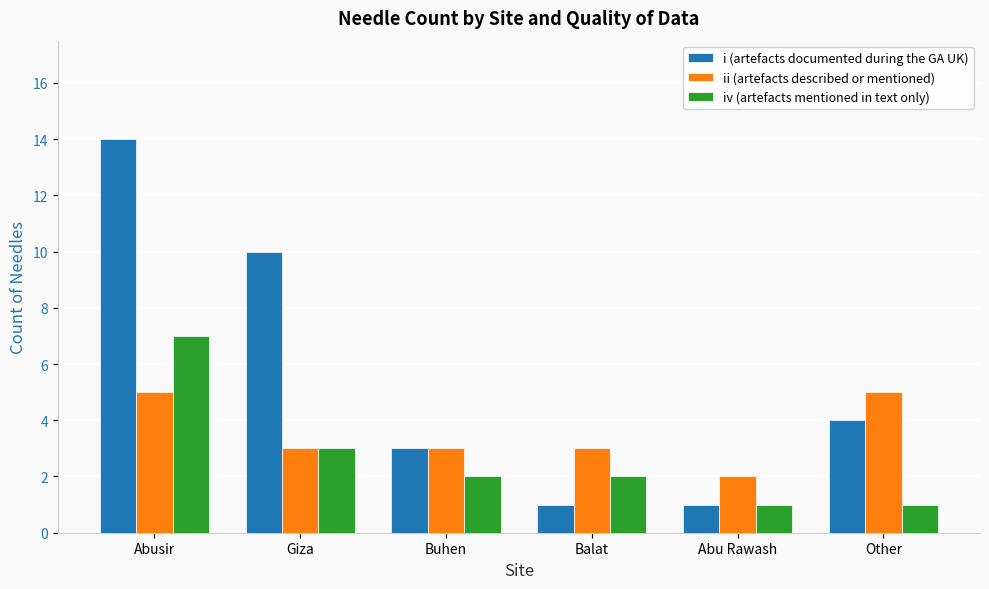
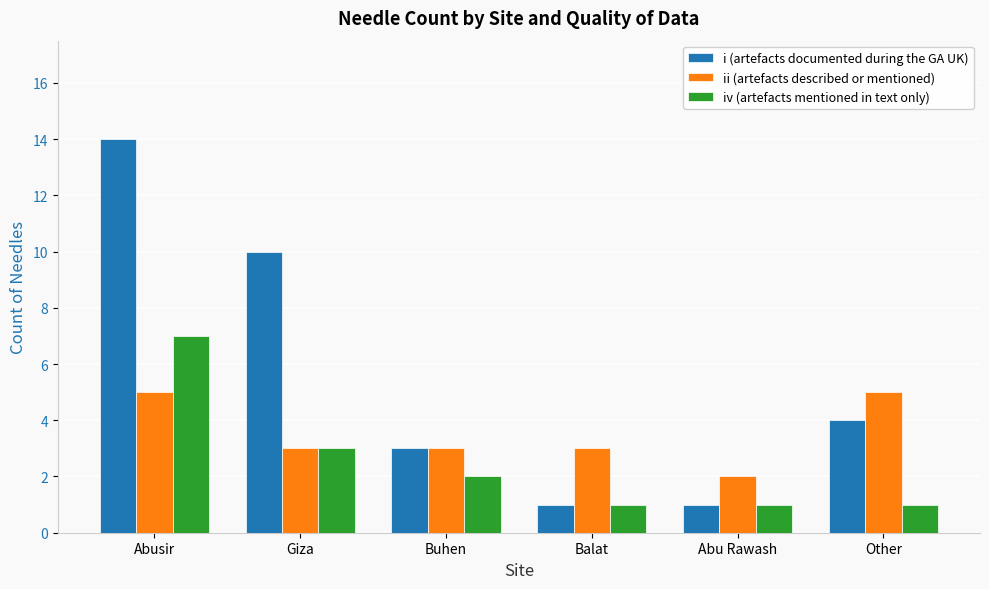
iv (artefacts mentioned in text only), Balat: 2 -> 1
